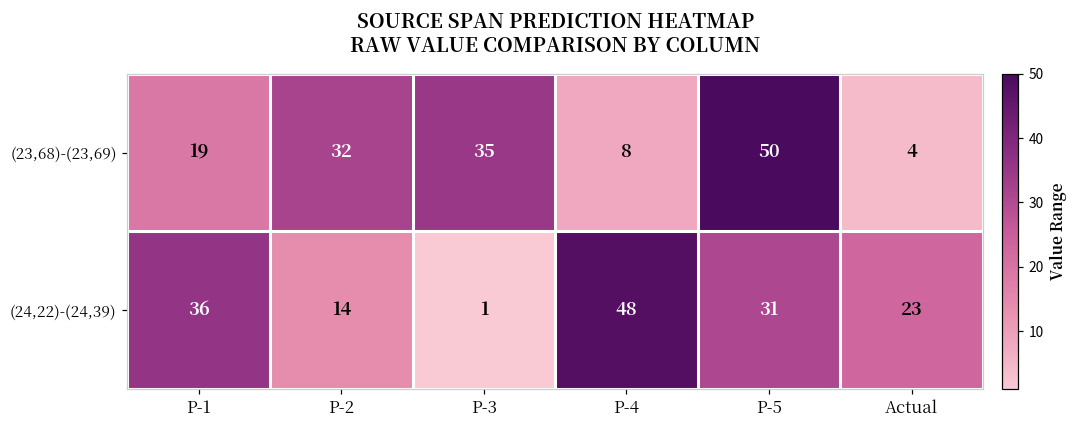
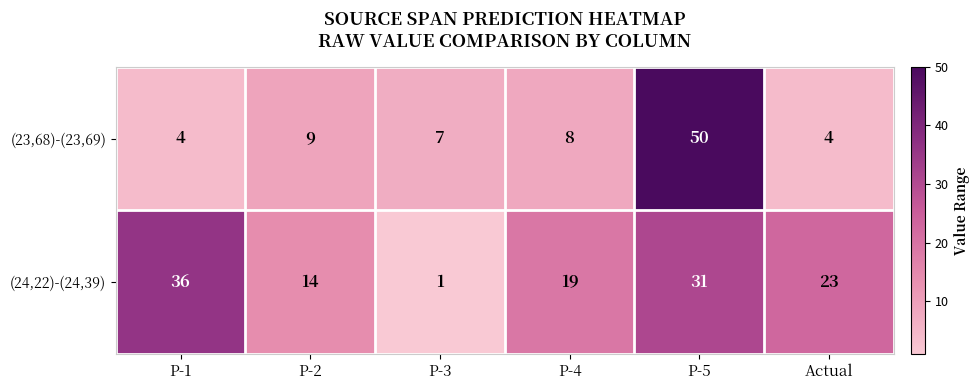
(23,68)-(23,69), P-1: 19 -> 4
(23,68)-(23,69), P-2: 32 -> 9
(23,68)-(23,69), P-3: 35 -> 7
(24,22)-(24,39), P-4: 48 -> 19
